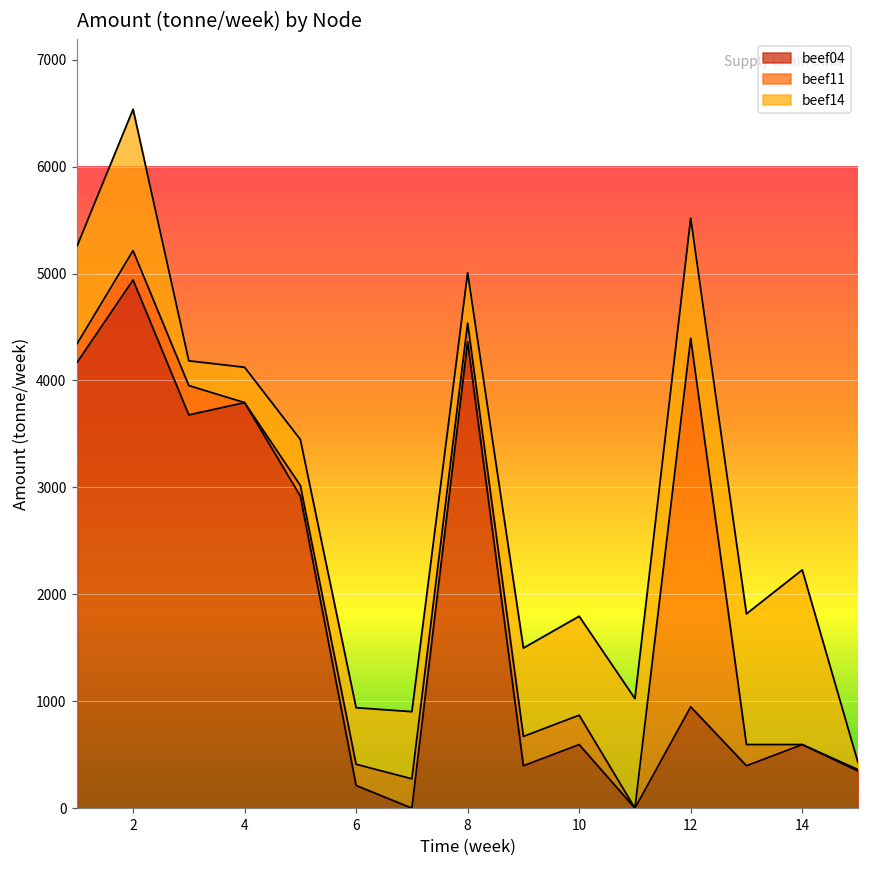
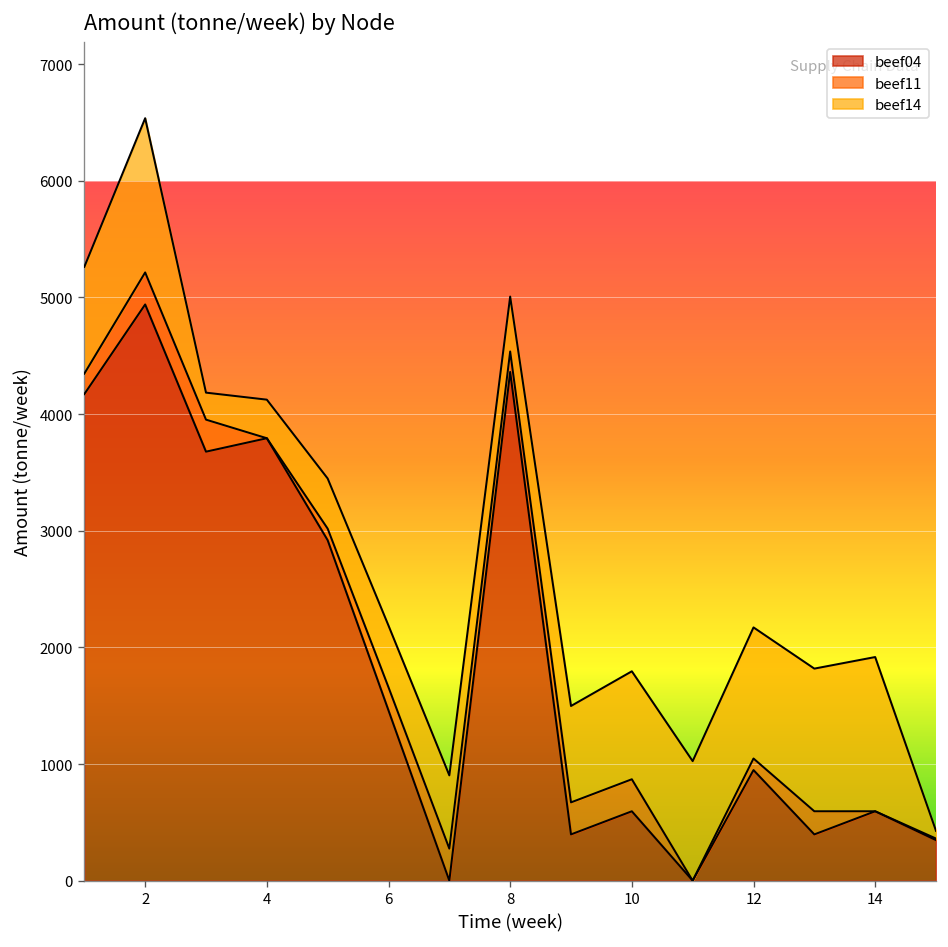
beef04, 6: 200 -> 1500
beef11, 12: 3400 -> 100
beef14, 14: 1600 -> 1300
